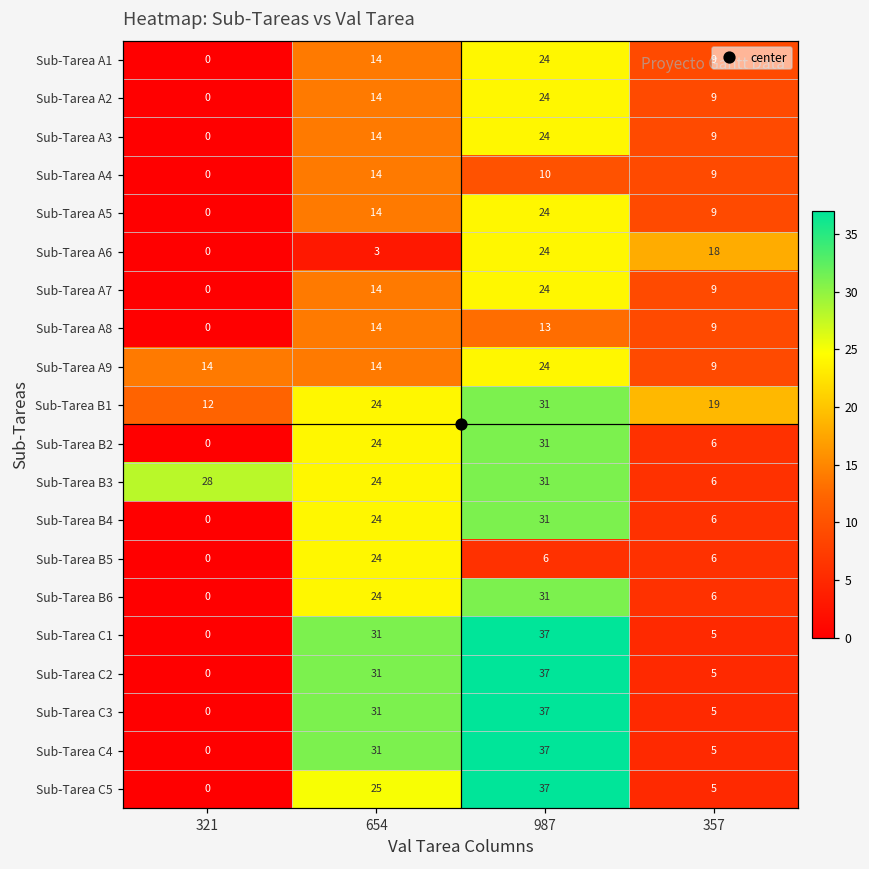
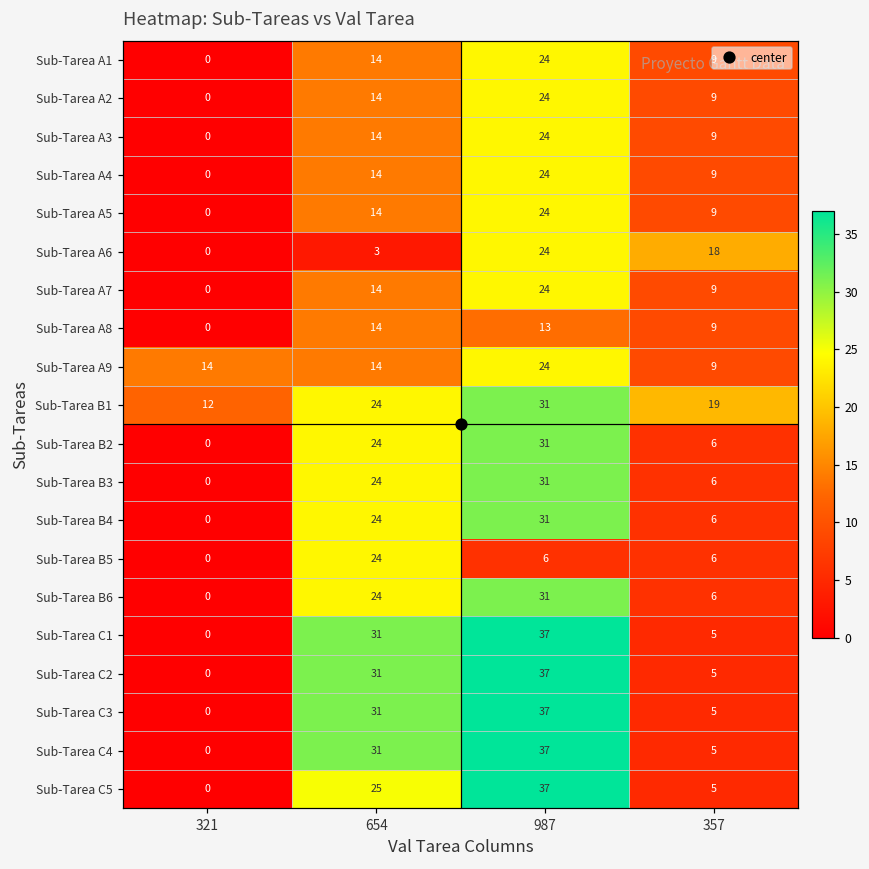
Sub-Tarea A4, 987: 10 -> 24
Sub-Tarea B3, 321: 28 -> 0
